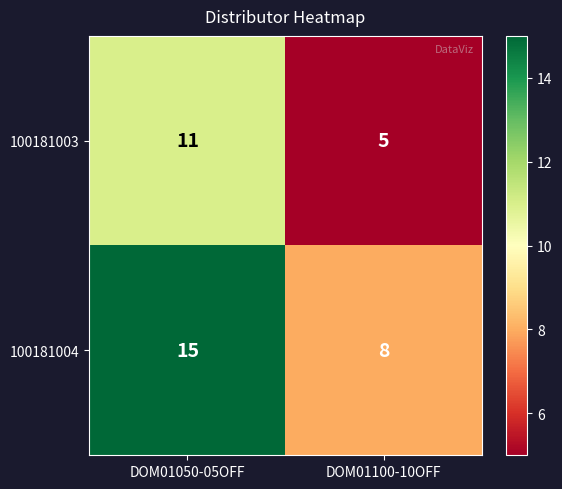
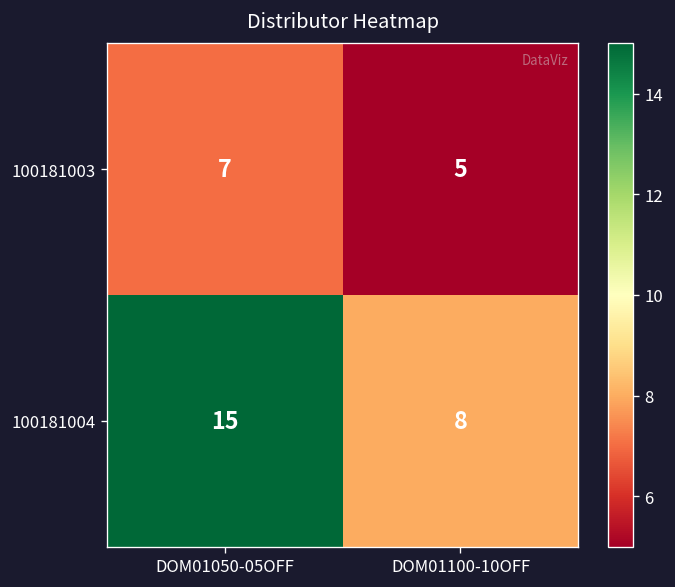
100181003, DOM01050-05OFF: 11 -> 7
